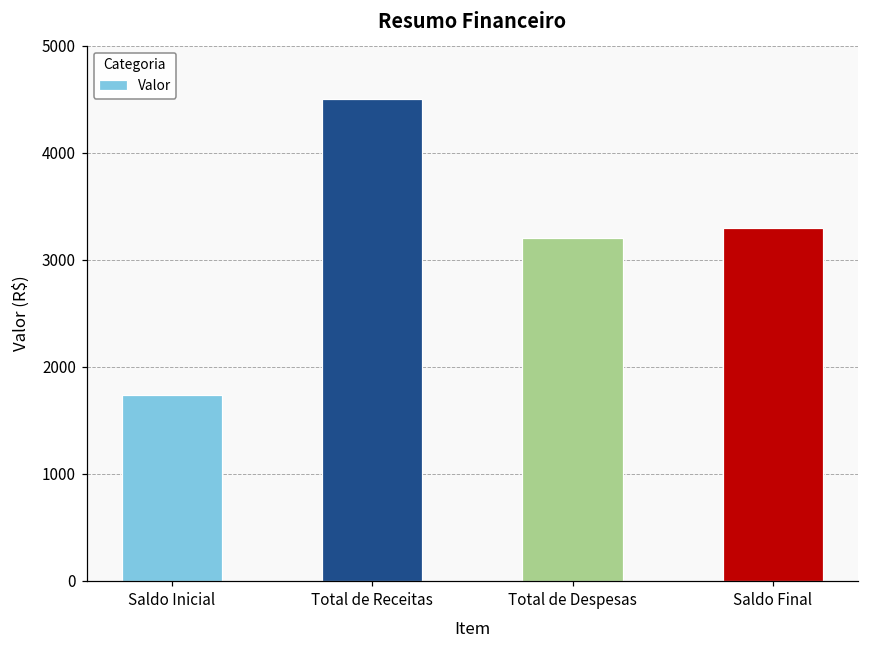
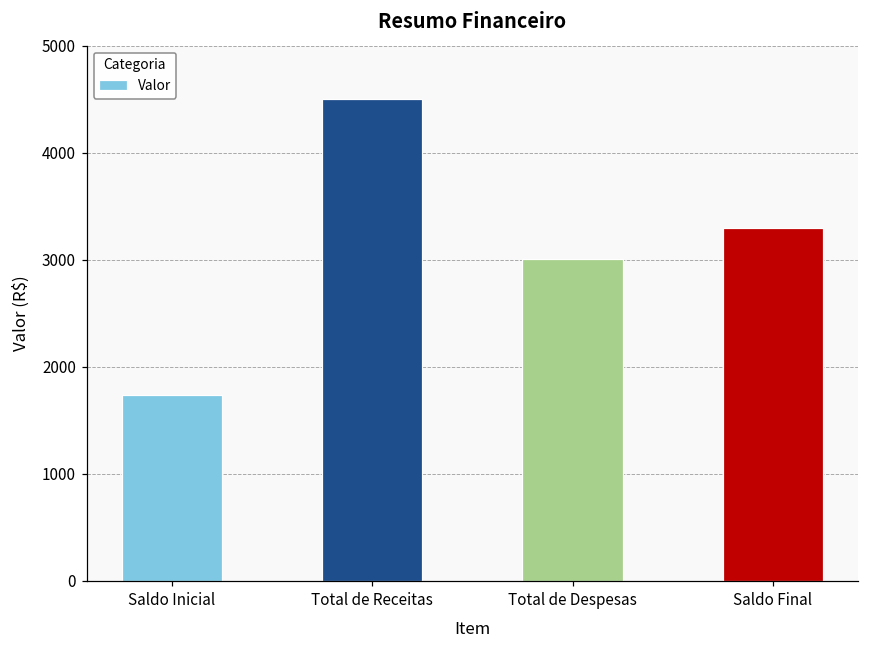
Total de Despesas: 3200 -> 3000
